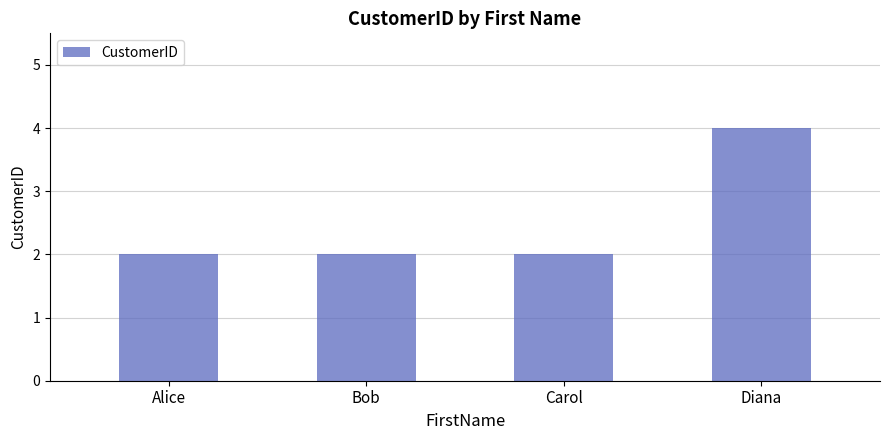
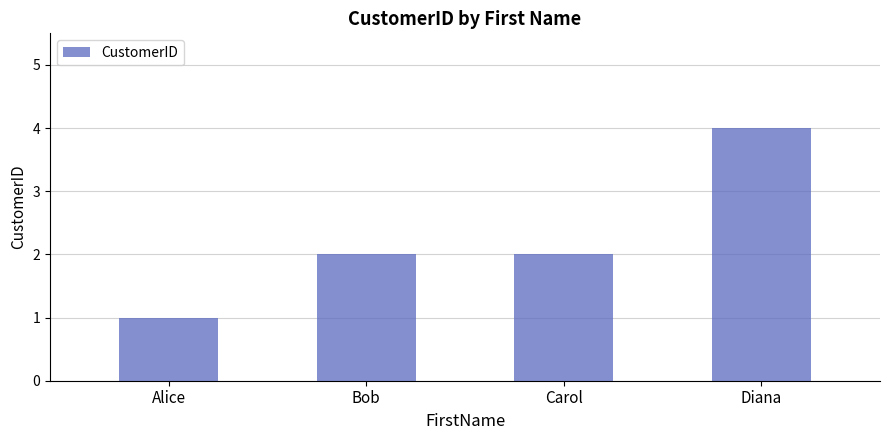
Alice: 2 -> 1
